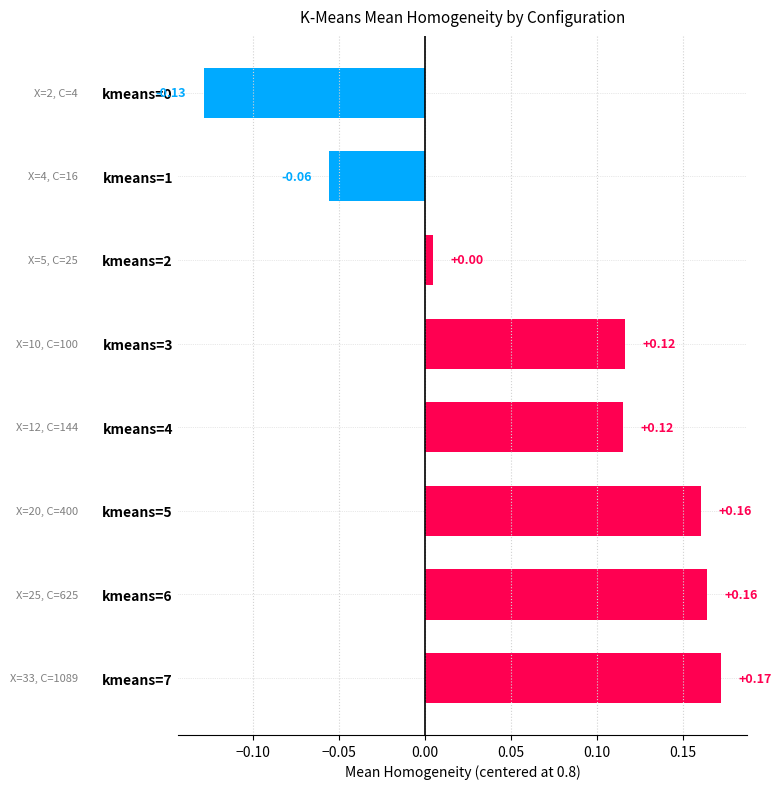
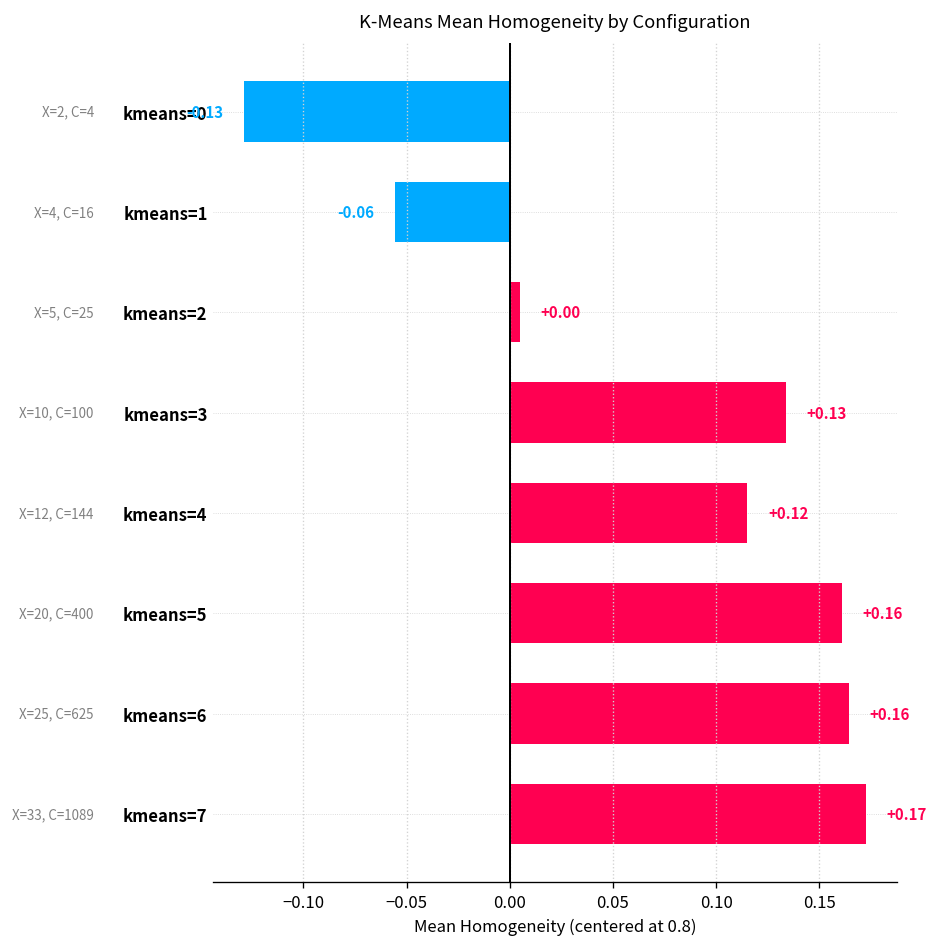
kmeans=3: +0.12 -> +0.13
